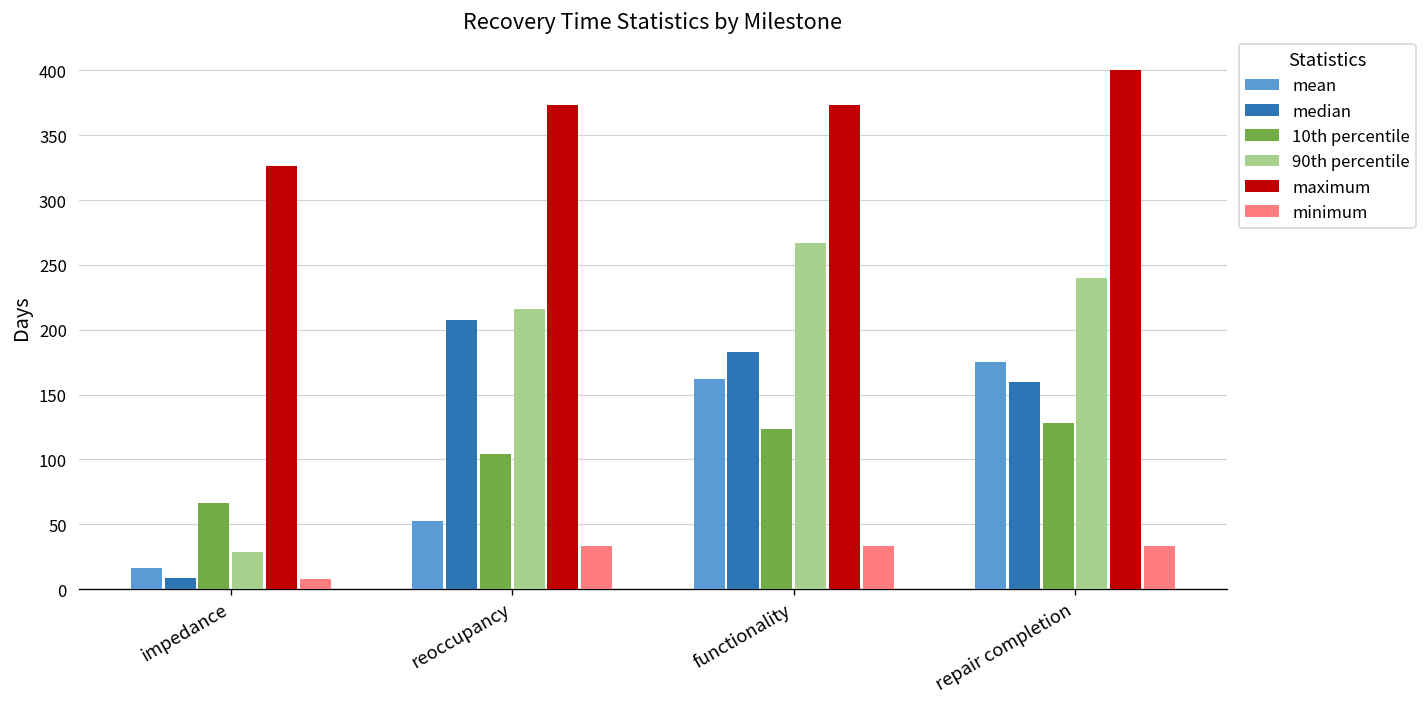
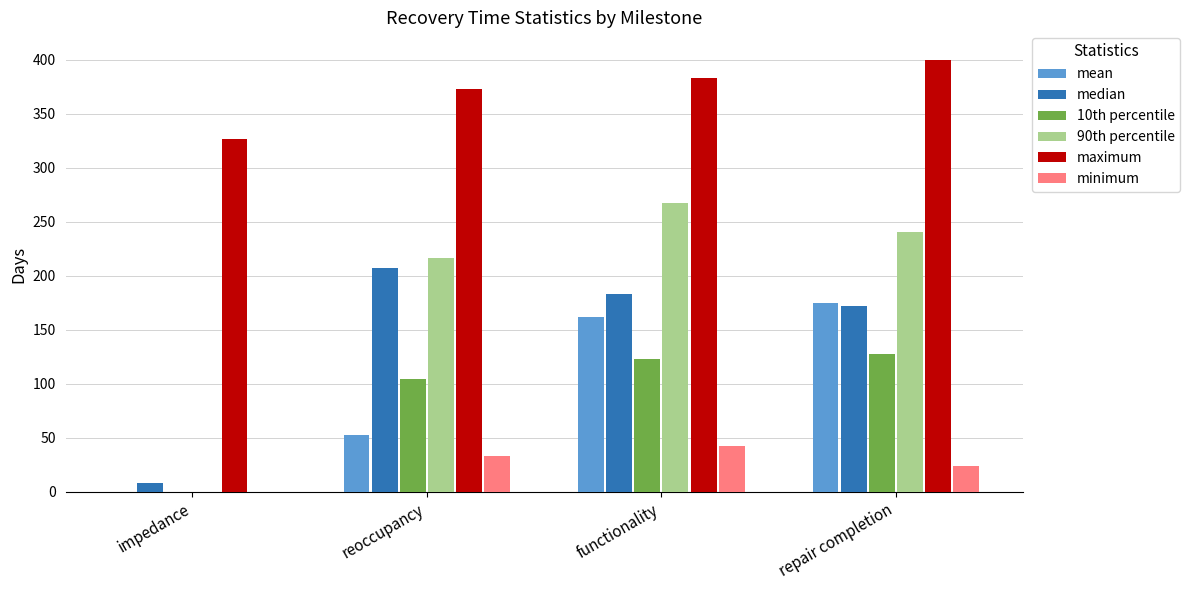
mean, impedance: 16 -> 0
10th percentile, impedance: 67 -> 0
90th percentile, impedance: 29 -> 0
minimum, impedance: 8 -> 0
maximum, functionality: 373 -> 383
minimum, functionality: 33 -> 43
median, repair completion: 159 -> 172
minimum, repair completion: 33 -> 24
